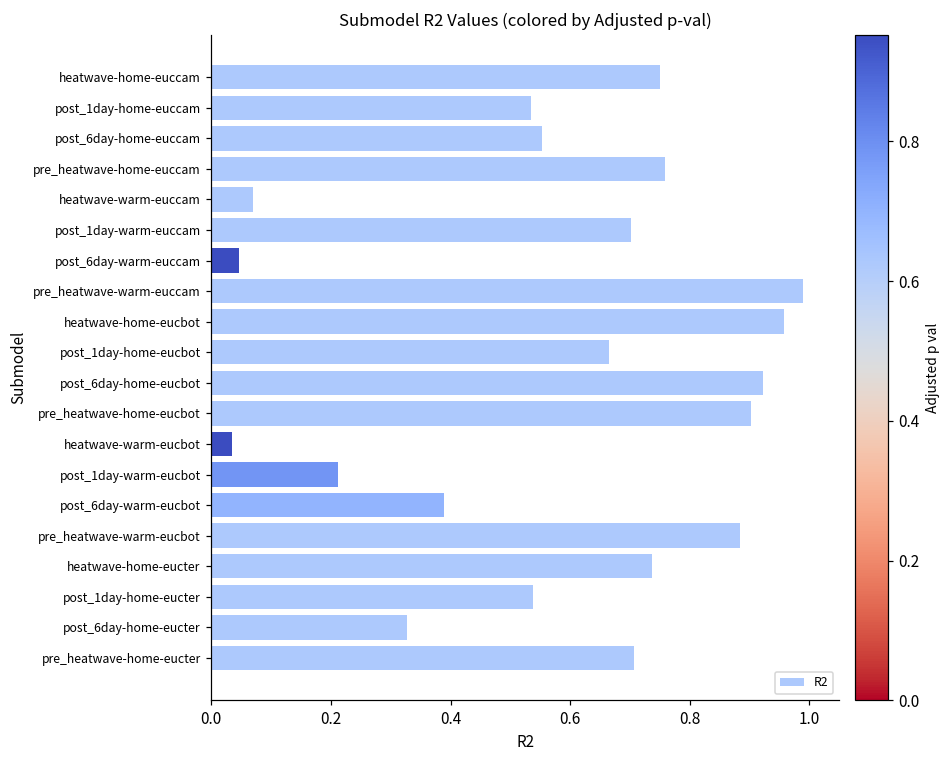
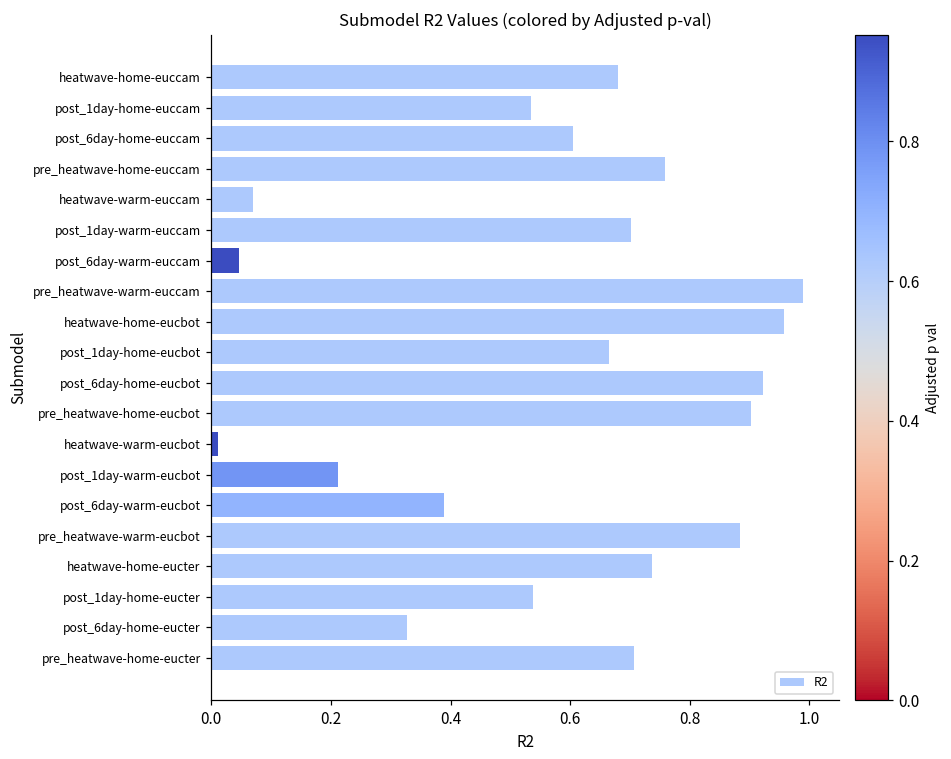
heatwave-home-euccam: 0.75 -> 0.68
post_6day-home-euccam: 0.55 -> 0.61
heatwave-warm-eucbot: 0.03 -> 0.01
